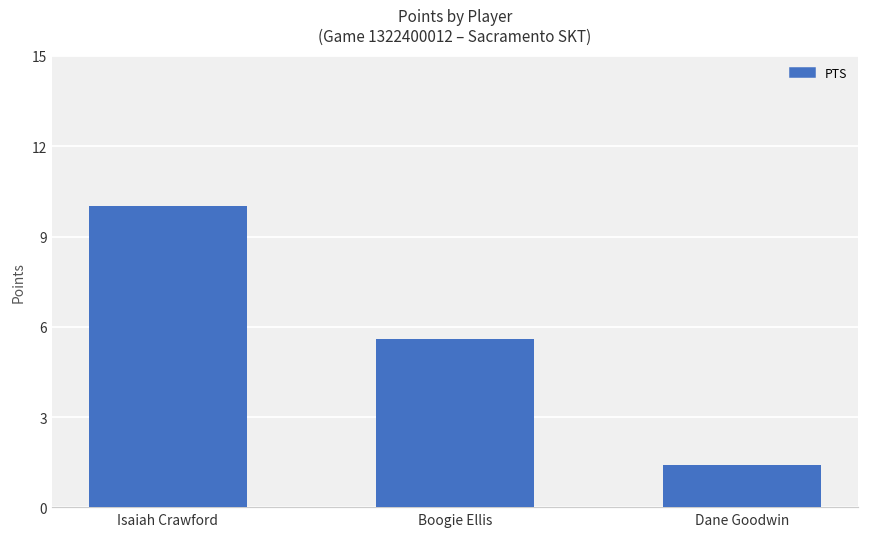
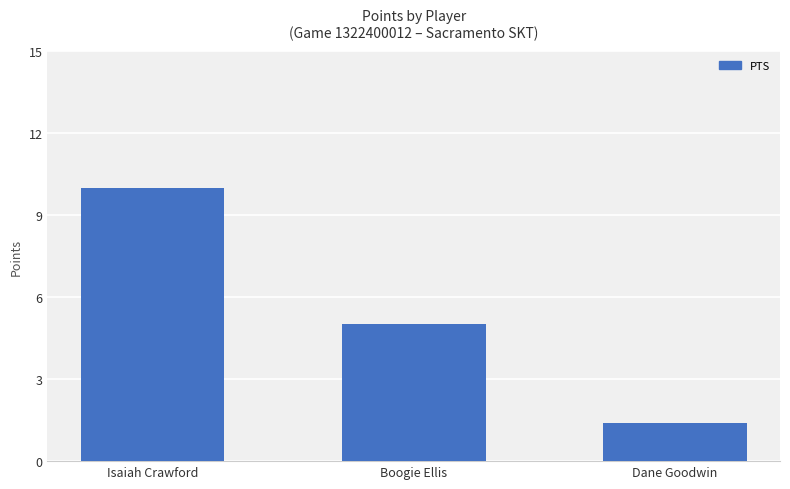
Boogie Ellis: 5.6 -> 5.0
